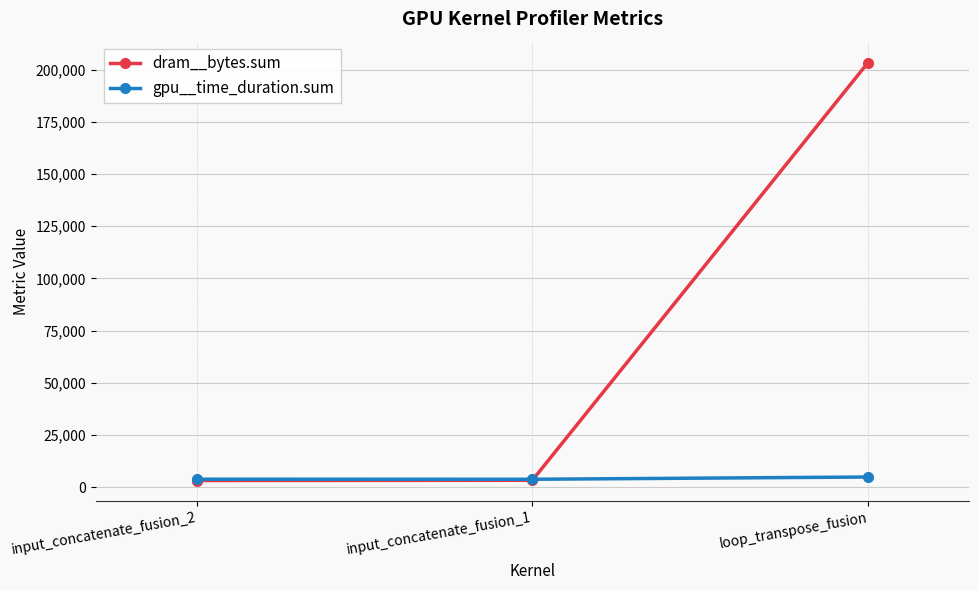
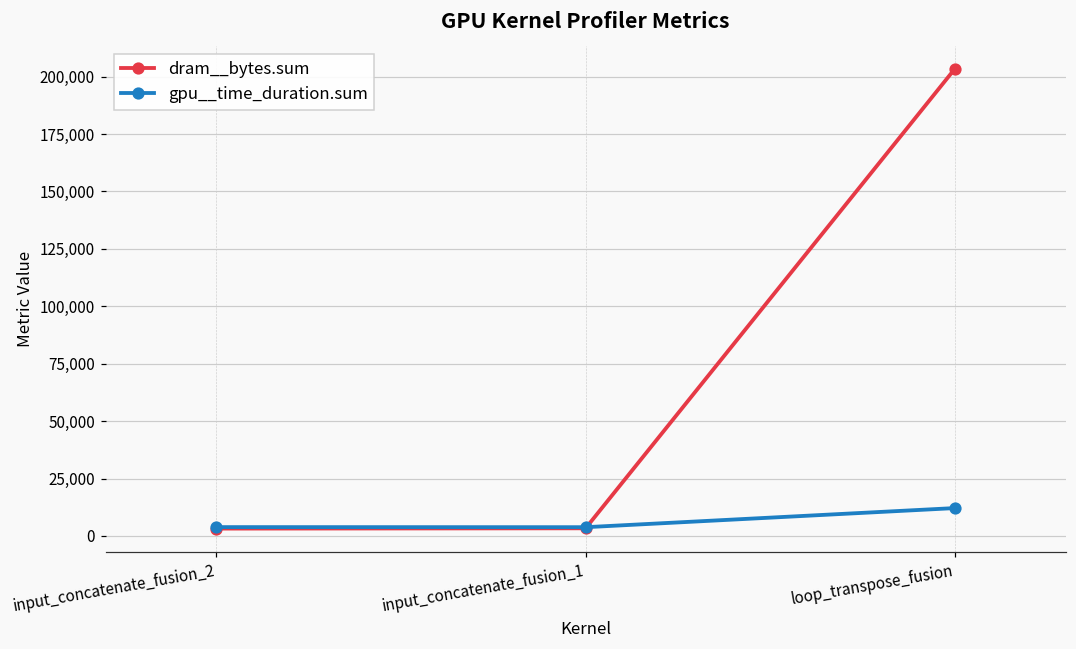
gpu__time_duration.sum, loop_transpose_fusion: 5,000 -> 12,000
